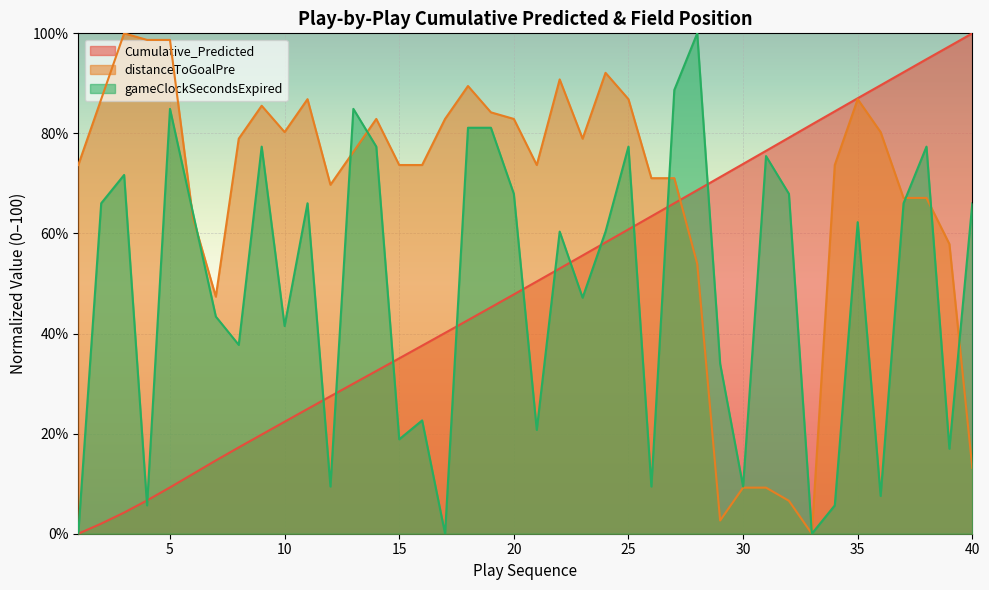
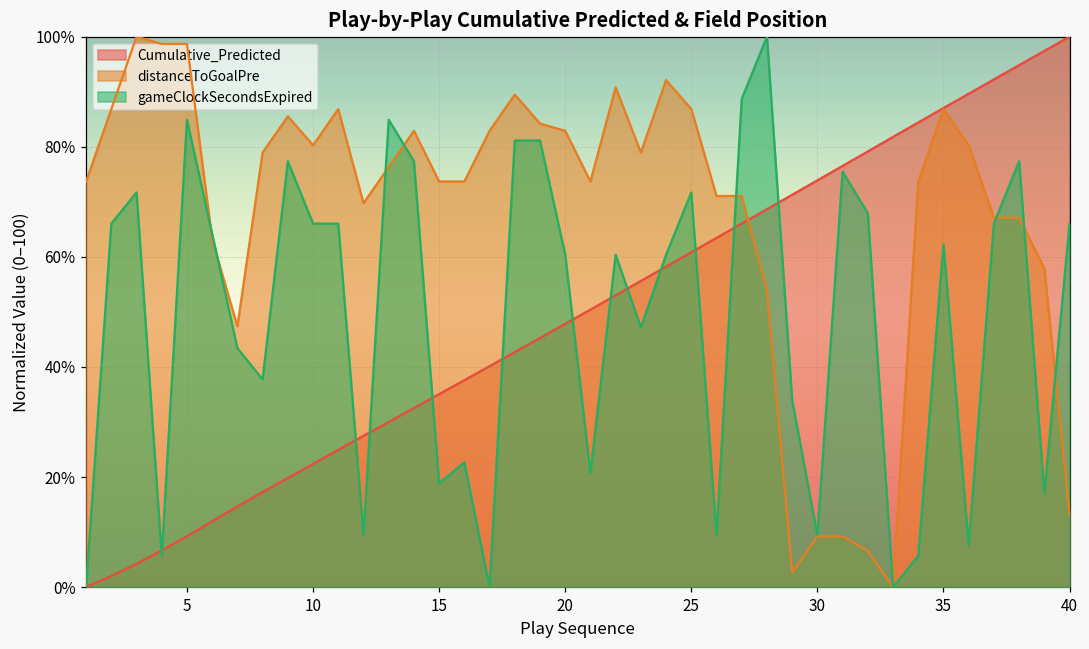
gameClockSecondsExpired, 10: 42% -> 66%
gameClockSecondsExpired, 20: 68% -> 60%
gameClockSecondsExpired, 25: 77% -> 72%
